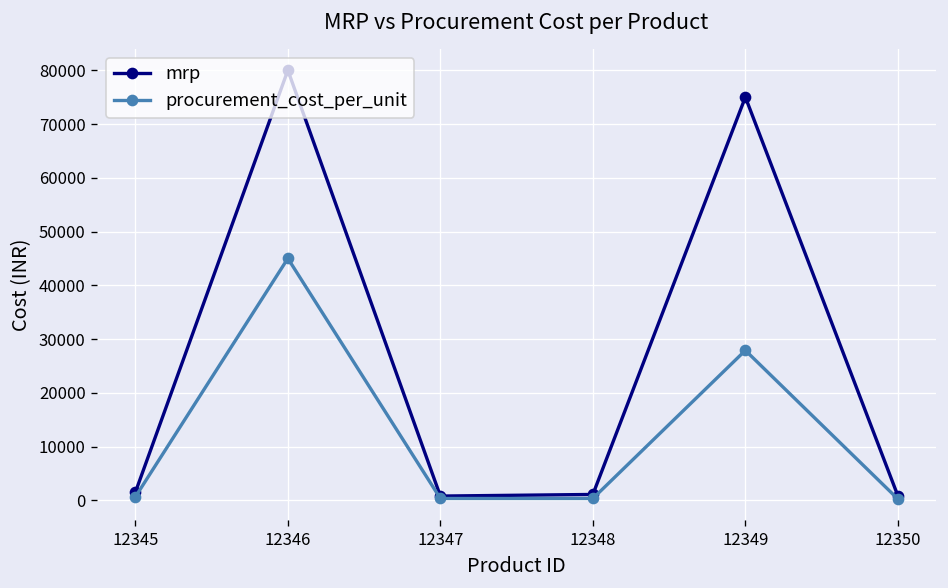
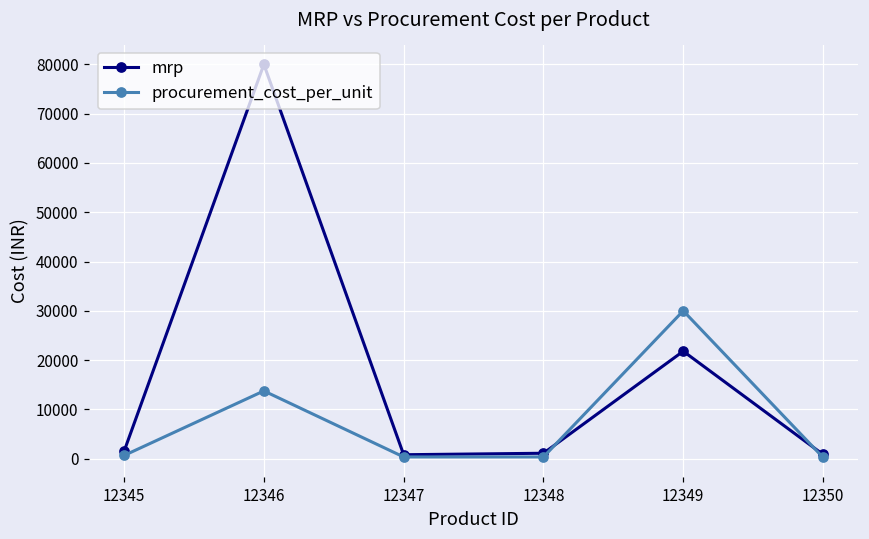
procurement_cost_per_unit, 12346: 45000 -> 14000
mrp, 12349: 75000 -> 22000
procurement_cost_per_unit, 12349: 28000 -> 30000
